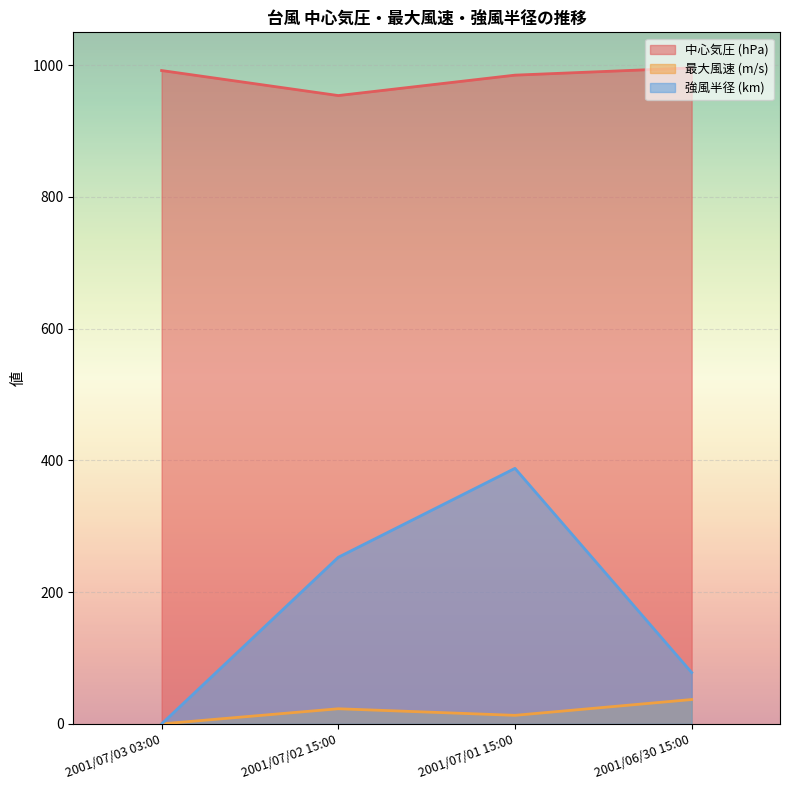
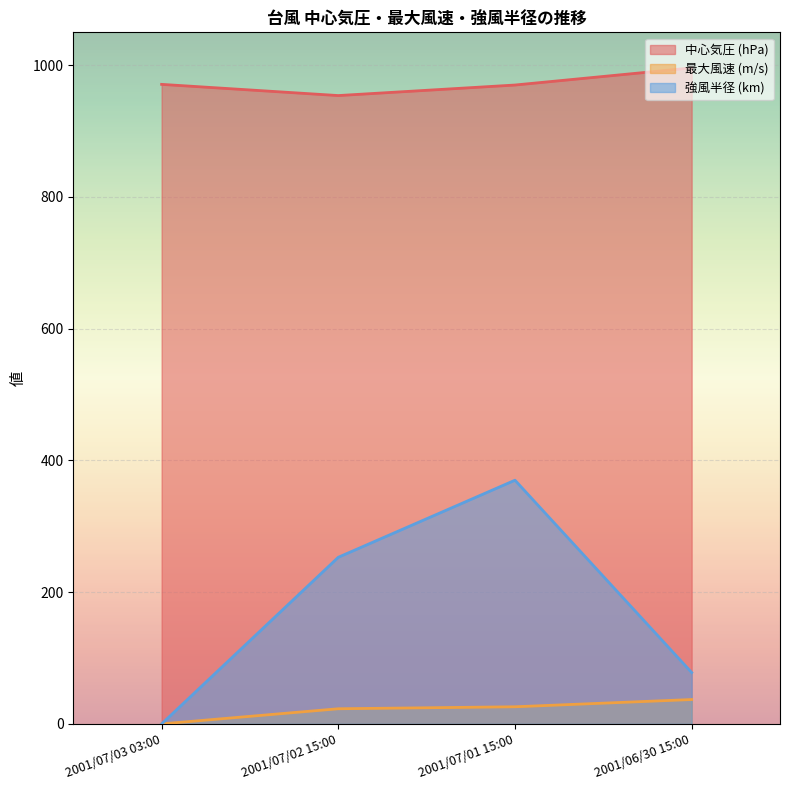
中心気圧 (hPa), 2001/07/03 03:00: 990 -> 970
中心気圧 (hPa), 2001/07/01 15:00: 990 -> 970
最大風速 (m/s), 2001/07/01 15:00: 10 -> 30
強風半径 (km), 2001/07/01 15:00: 390 -> 370
